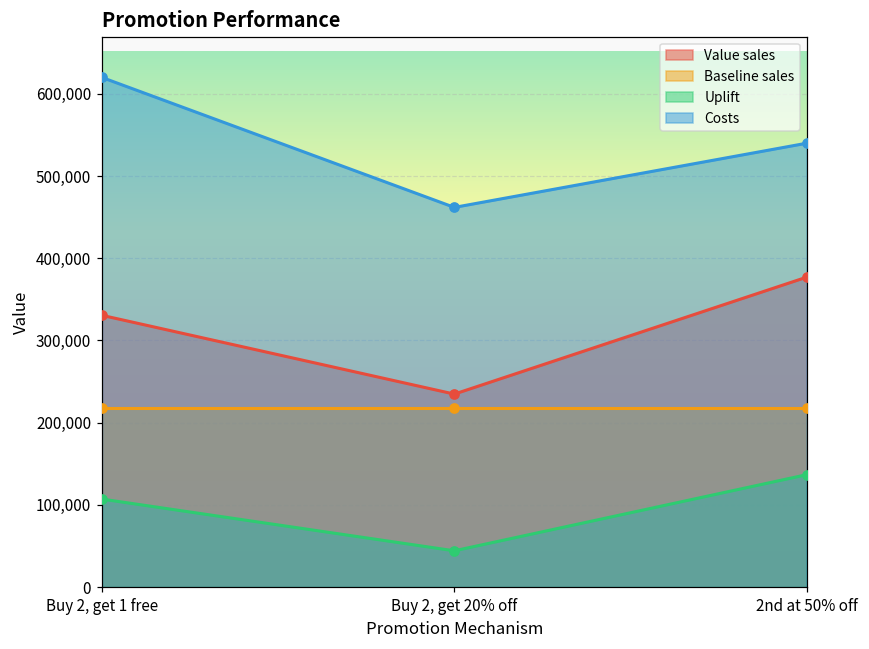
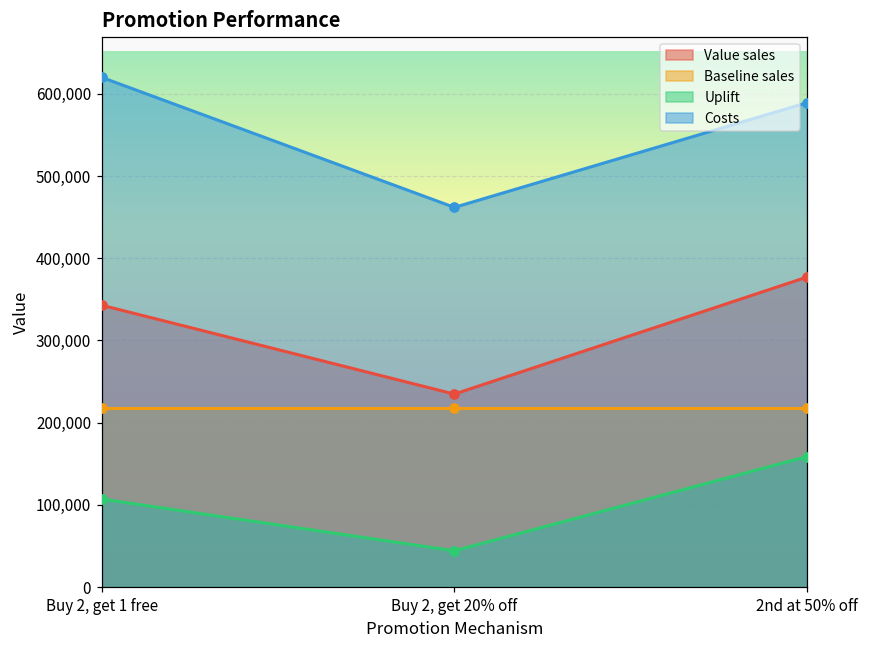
Value sales, Buy 2, get 1 free: 330,000 -> 340,000
Uplift, 2nd at 50% off: 140,000 -> 160,000
Costs, 2nd at 50% off: 540,000 -> 590,000
